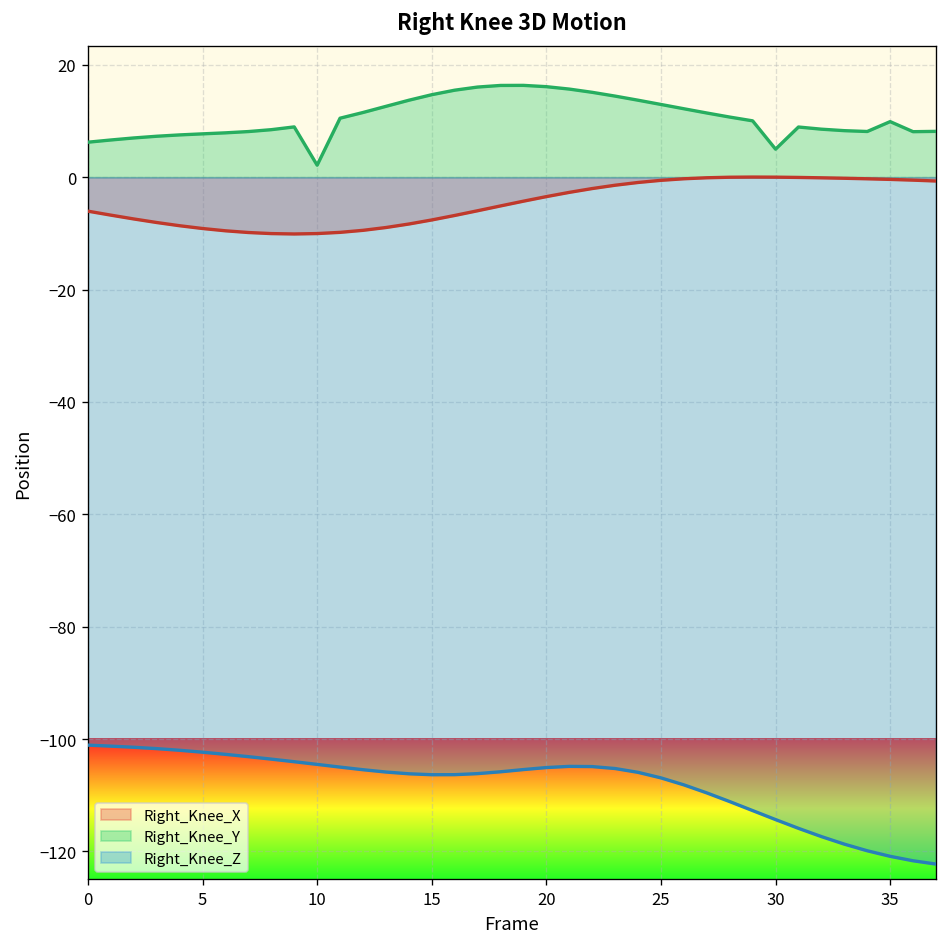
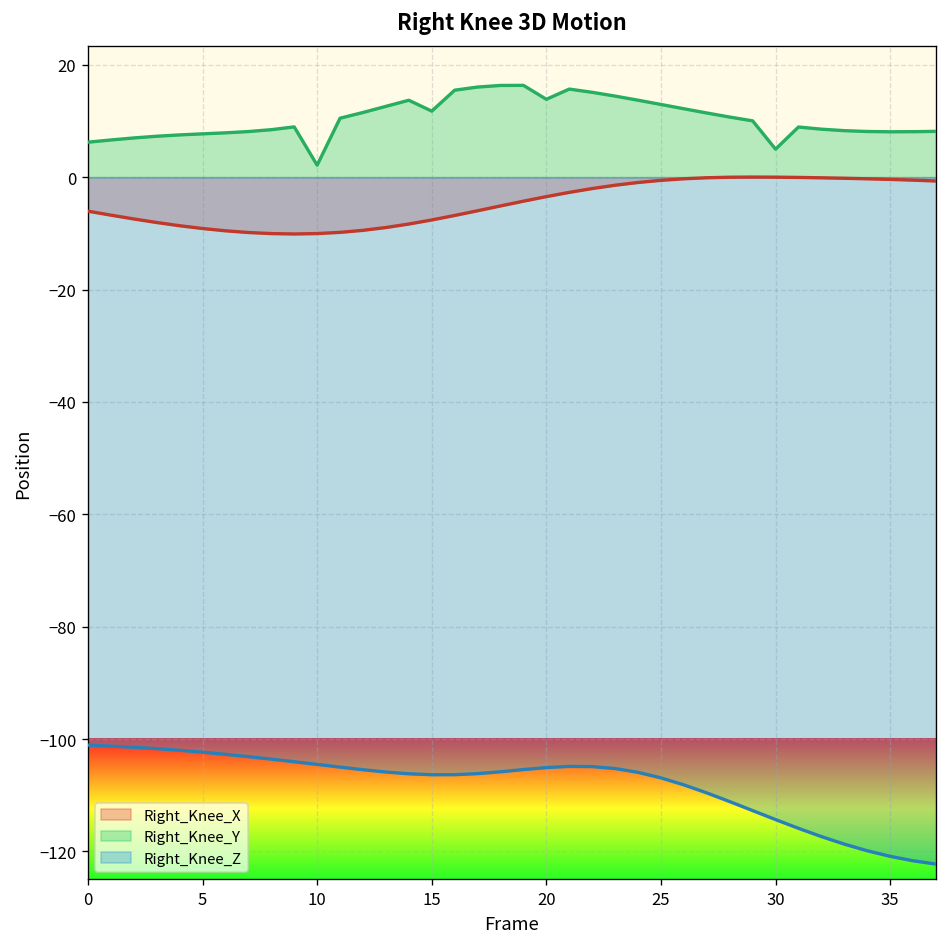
Right_Knee_Y, 15: 15 -> 12
Right_Knee_Y, 20: 16 -> 14
Right_Knee_Y, 35: 10 -> 8
